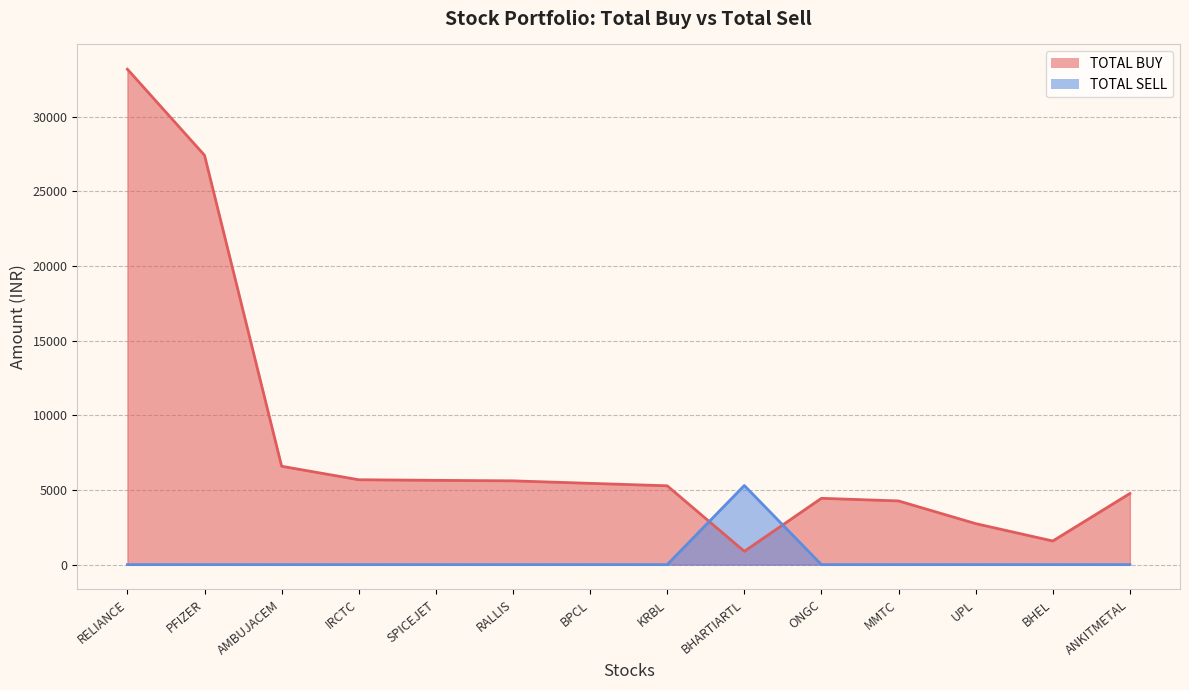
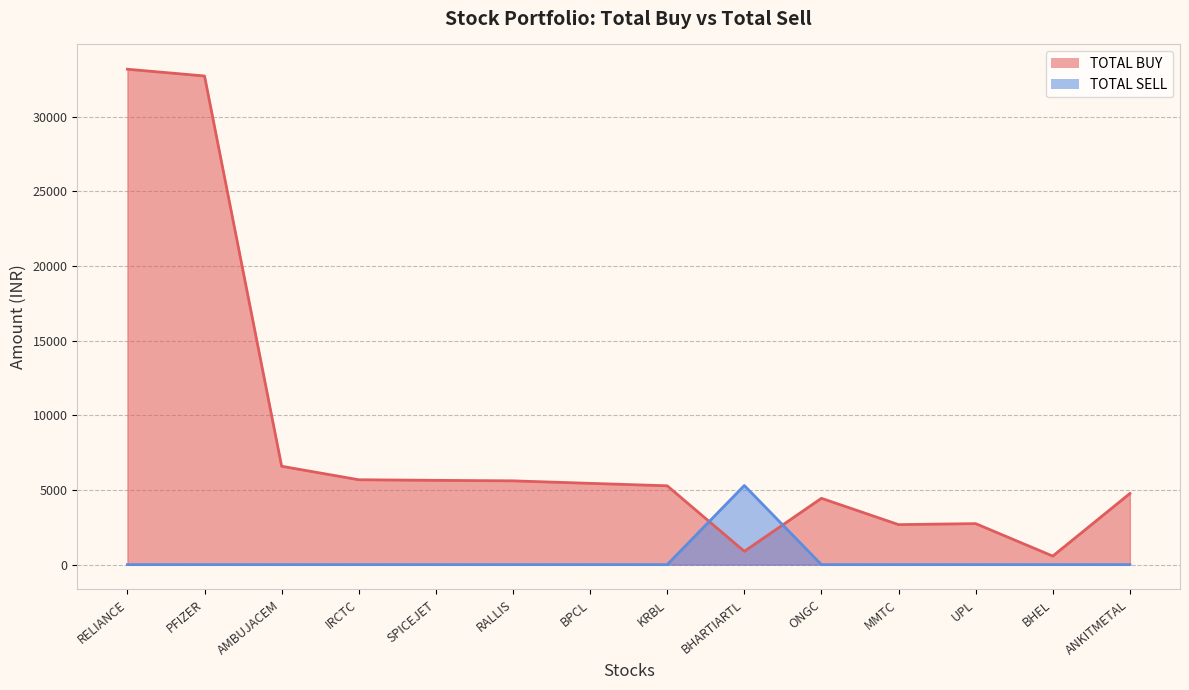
TOTAL BUY, PFIZER: 27400 -> 32700
TOTAL BUY, MMTC: 4300 -> 2700
TOTAL BUY, BHEL: 1600 -> 600
